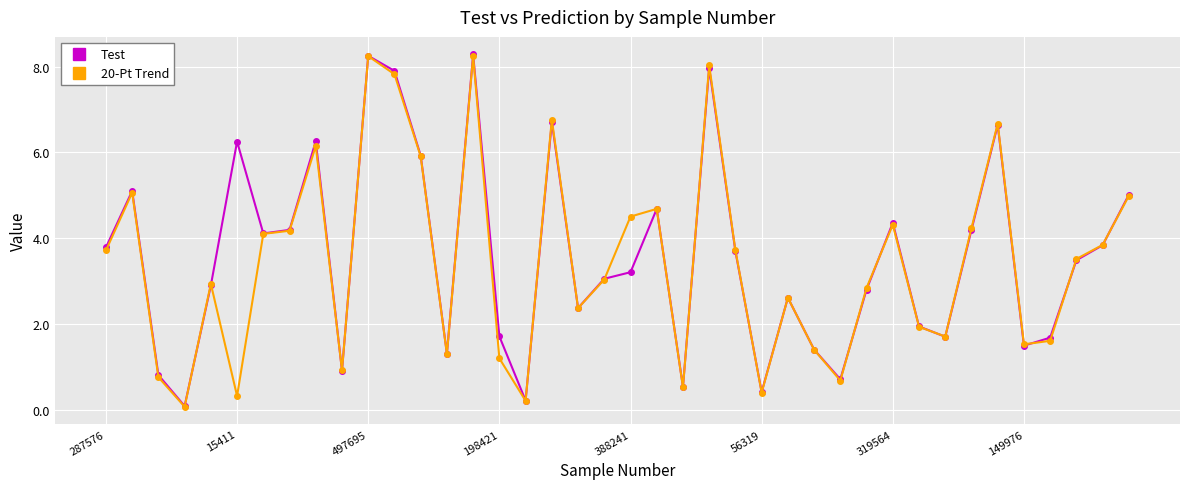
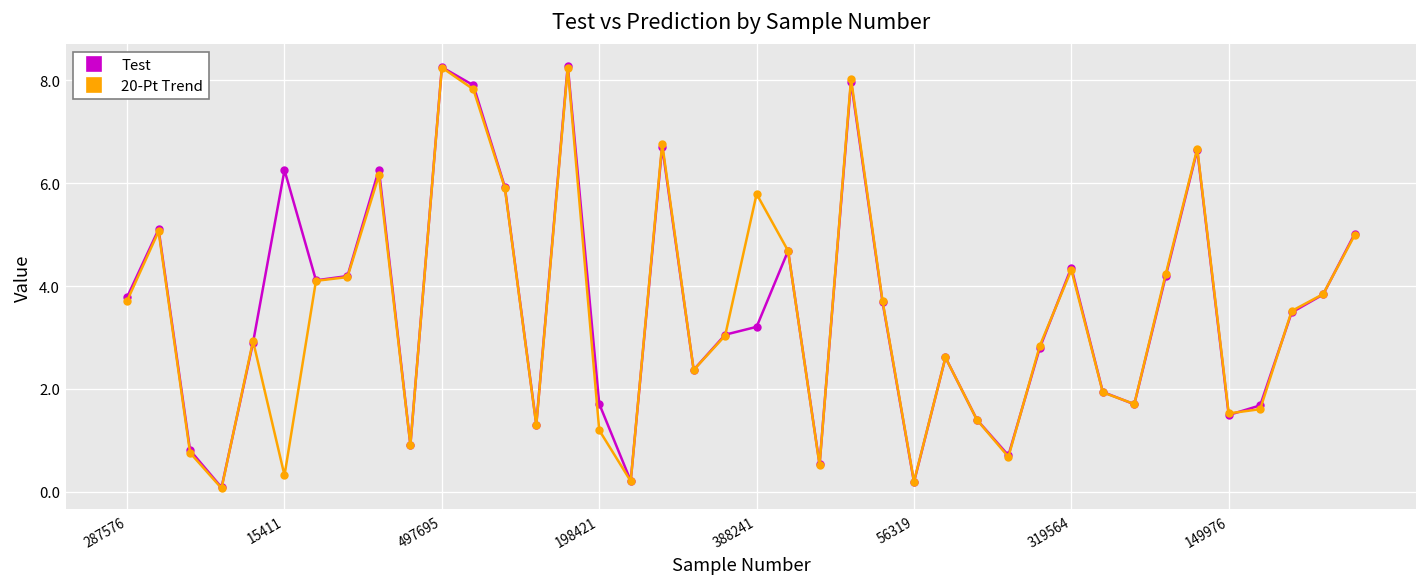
20-Pt Trend, 388241: 4.5 -> 5.8
Test, 56319: 0.4 -> 0.2
20-Pt Trend, 56319: 0.4 -> 0.2
